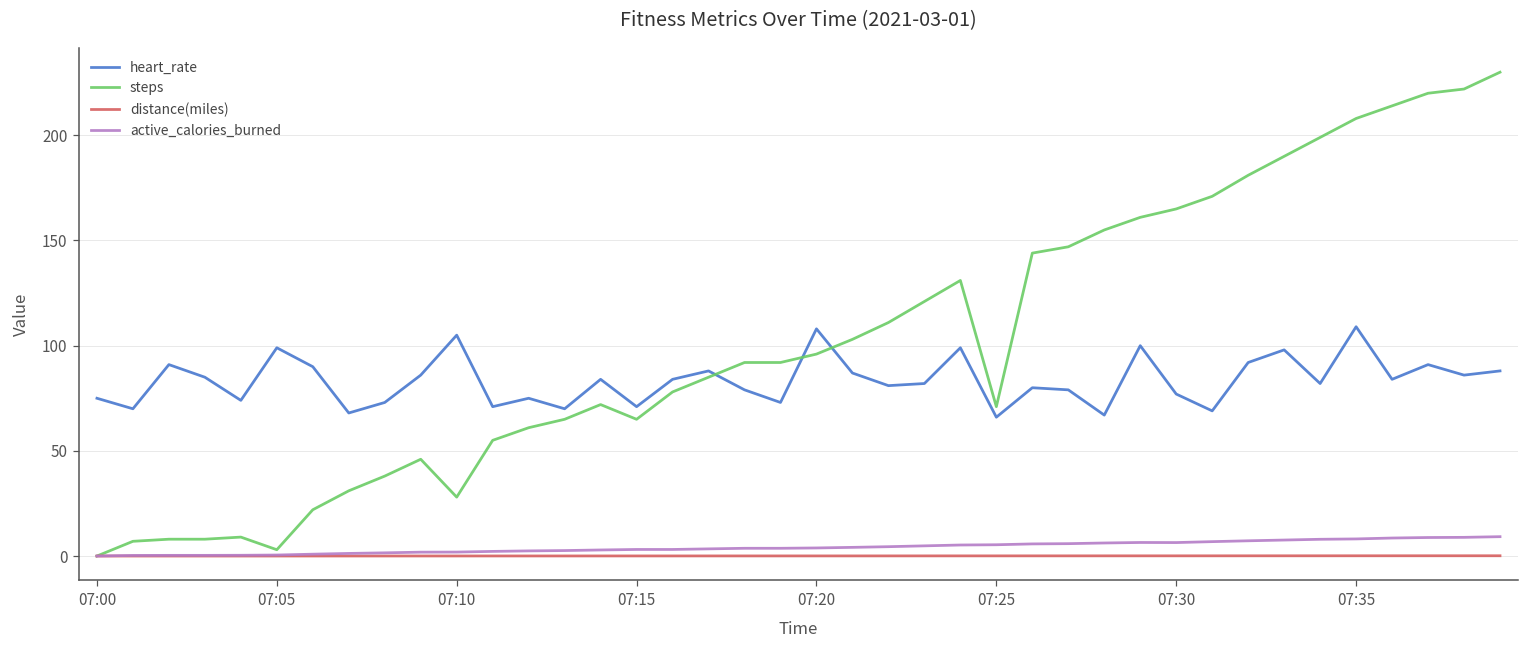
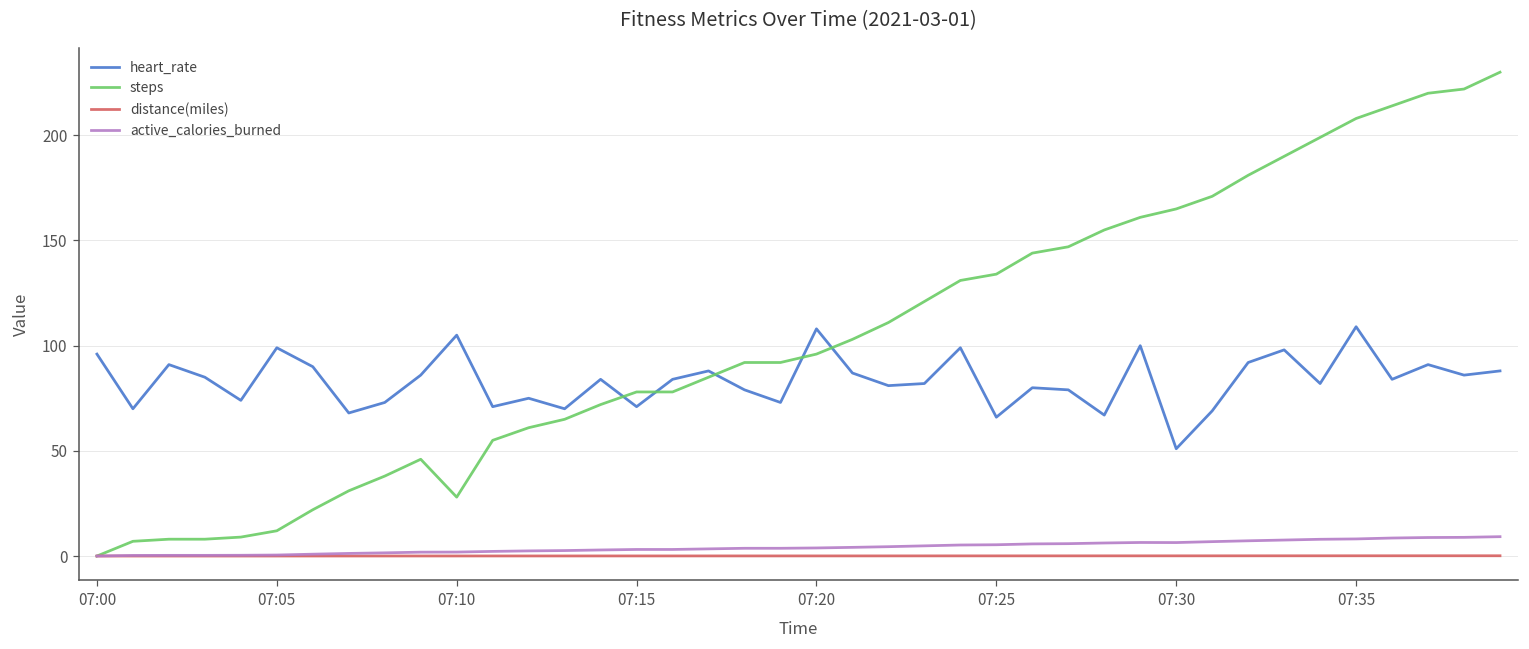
heart_rate, 07:00: 75 -> 96
steps, 07:05: 3 -> 12
steps, 07:15: 65 -> 78
steps, 07:25: 71 -> 134
heart_rate, 07:30: 77 -> 51
